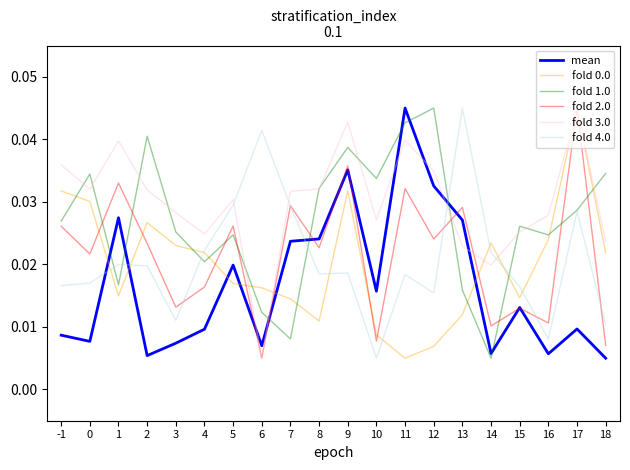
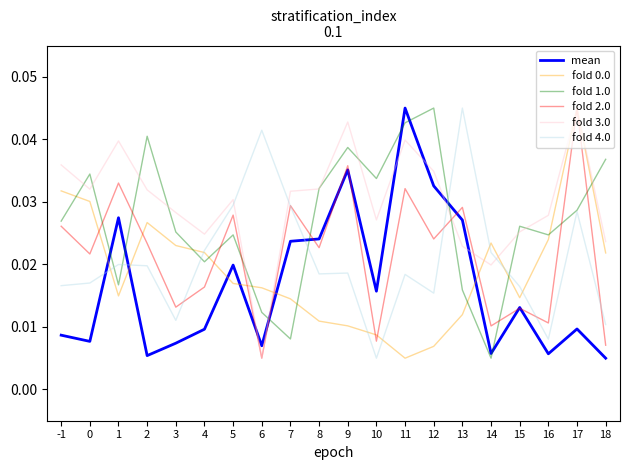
fold 2.0, 5: 0.026 -> 0.028
fold 0.0, 9: 0.032 -> 0.010
fold 1.0, 18: 0.035 -> 0.037
